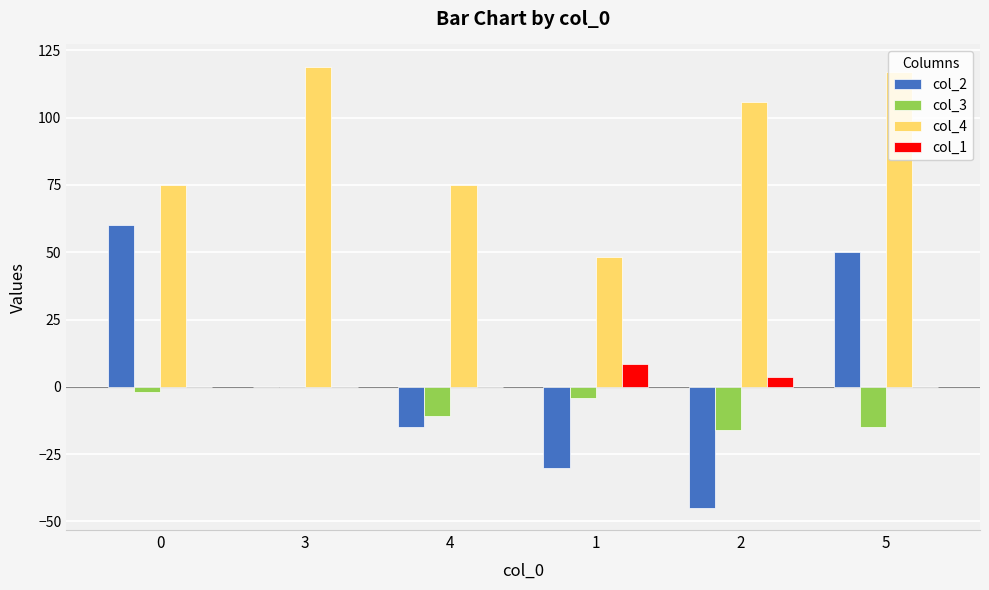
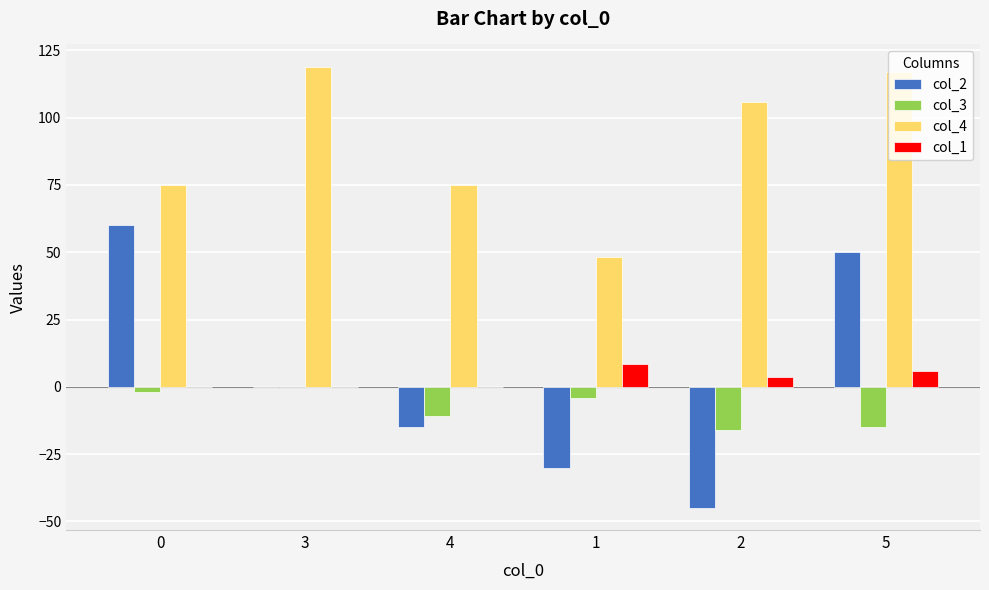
col_1, 5: 0 -> 6
